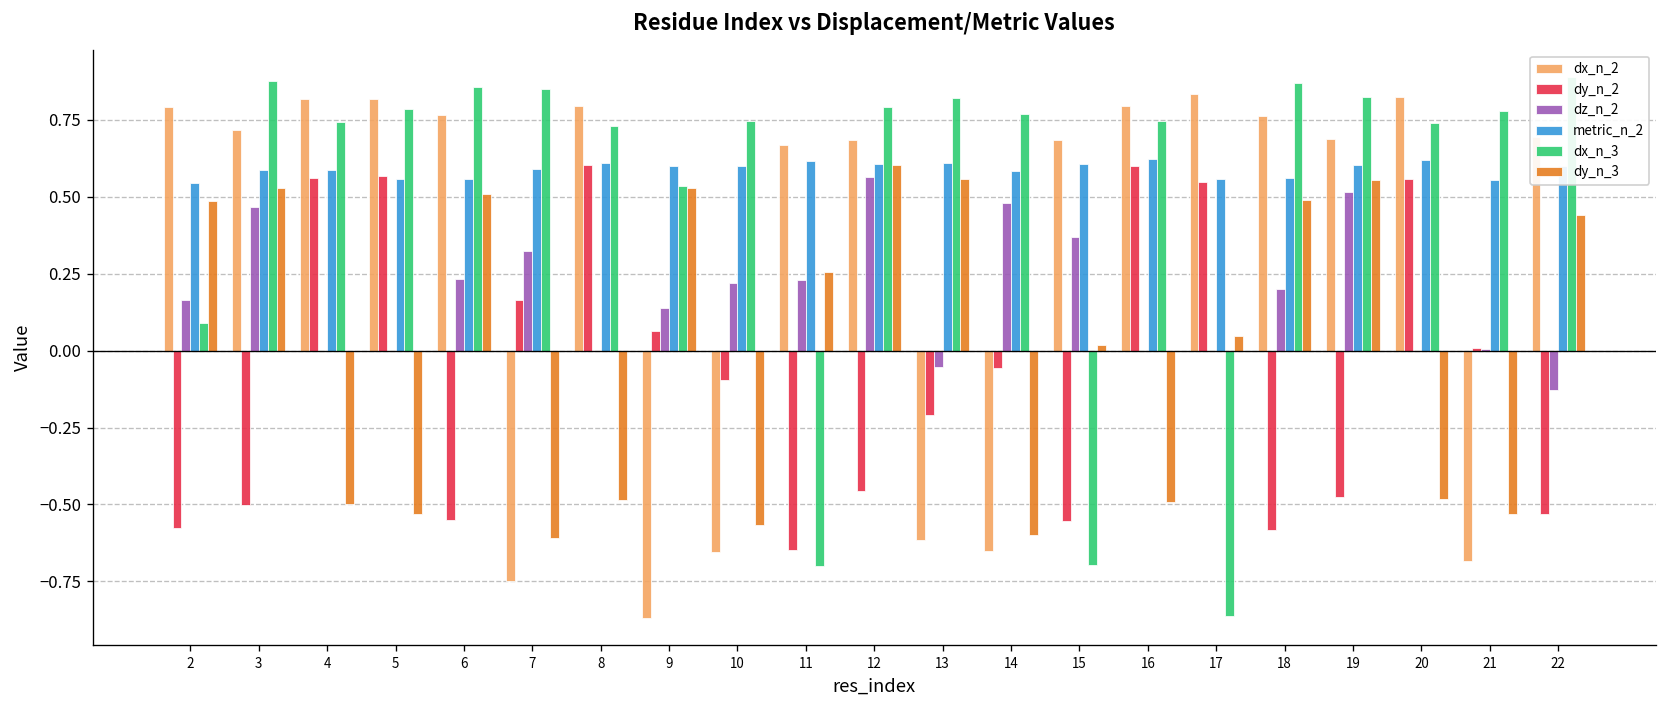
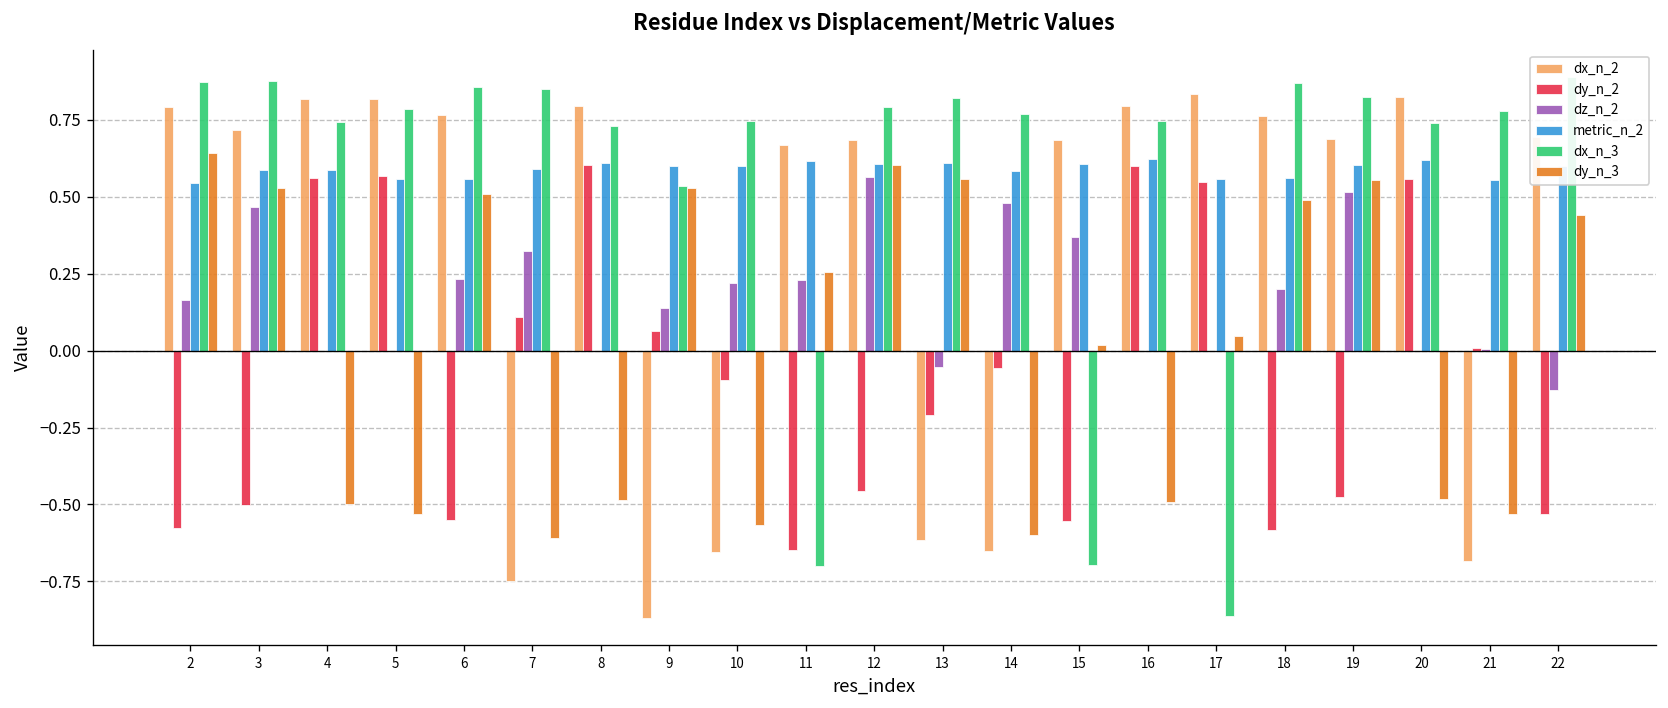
dx_n_3, 2: 0.09 -> 0.87
dy_n_3, 2: 0.49 -> 0.64
dy_n_2, 7: 0.16 -> 0.11
